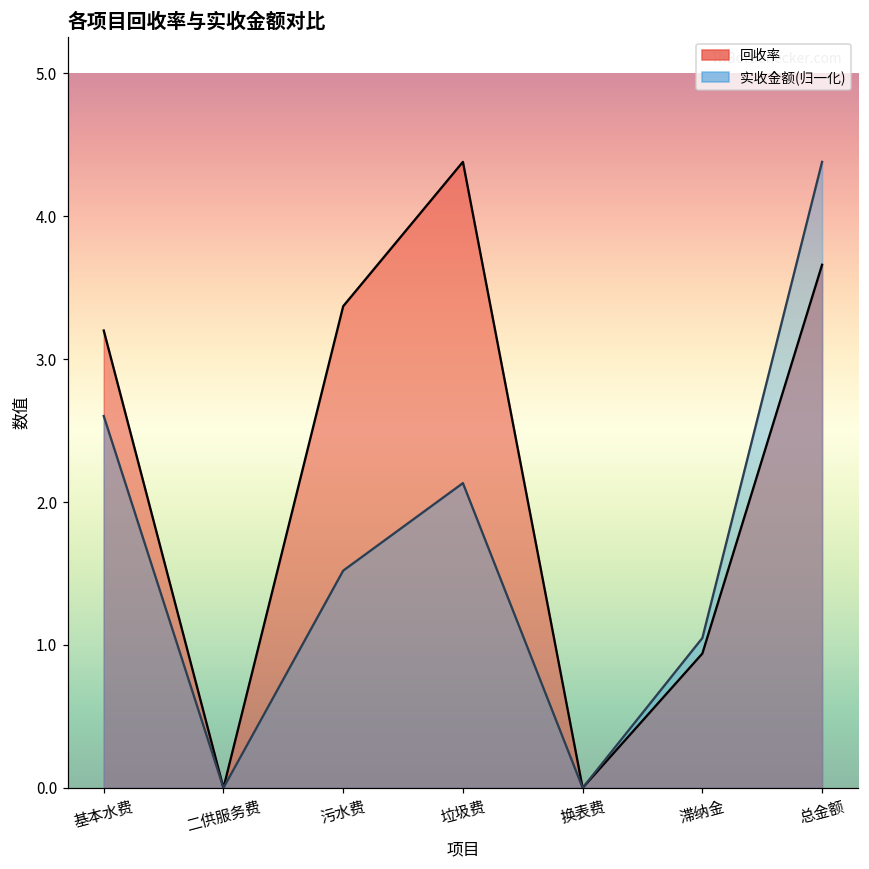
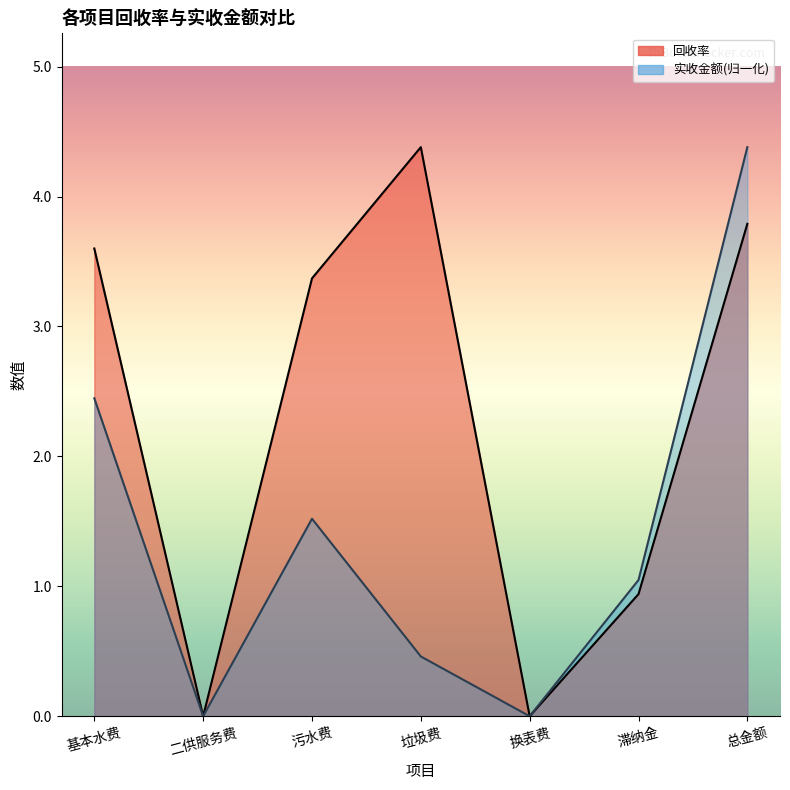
回收率, 基本水费: 3.2 -> 3.6
实收金额(归一化), 基本水费: 2.60 -> 2.45
实收金额(归一化), 垃圾费: 2.13 -> 0.46
回收率, 总金额: 3.66 -> 3.79
